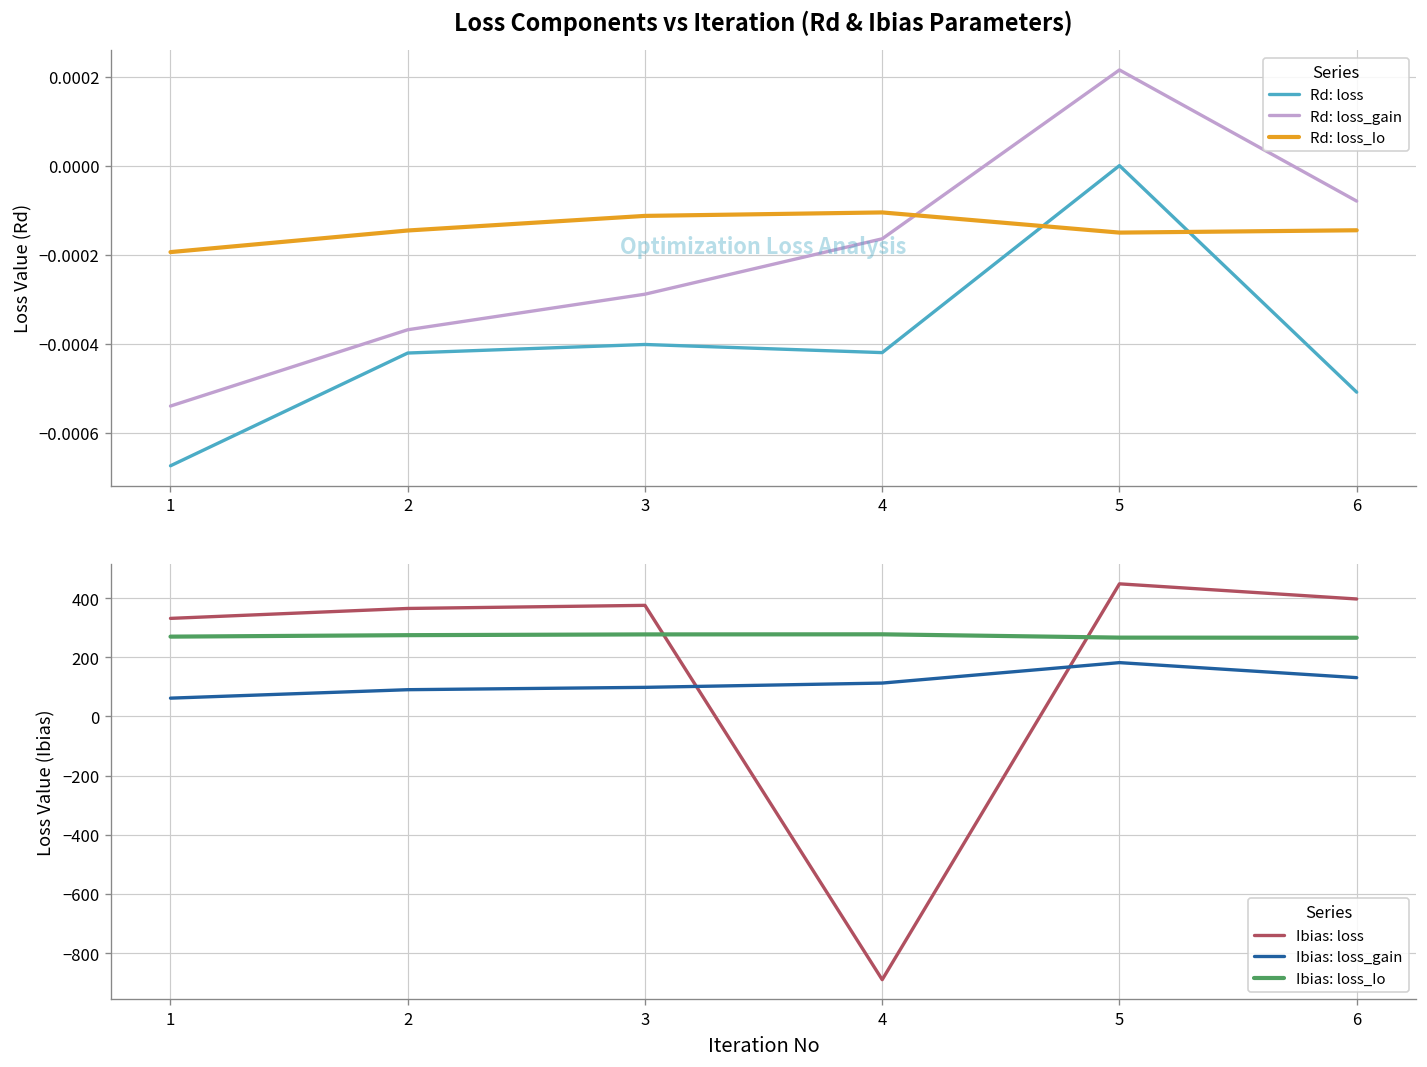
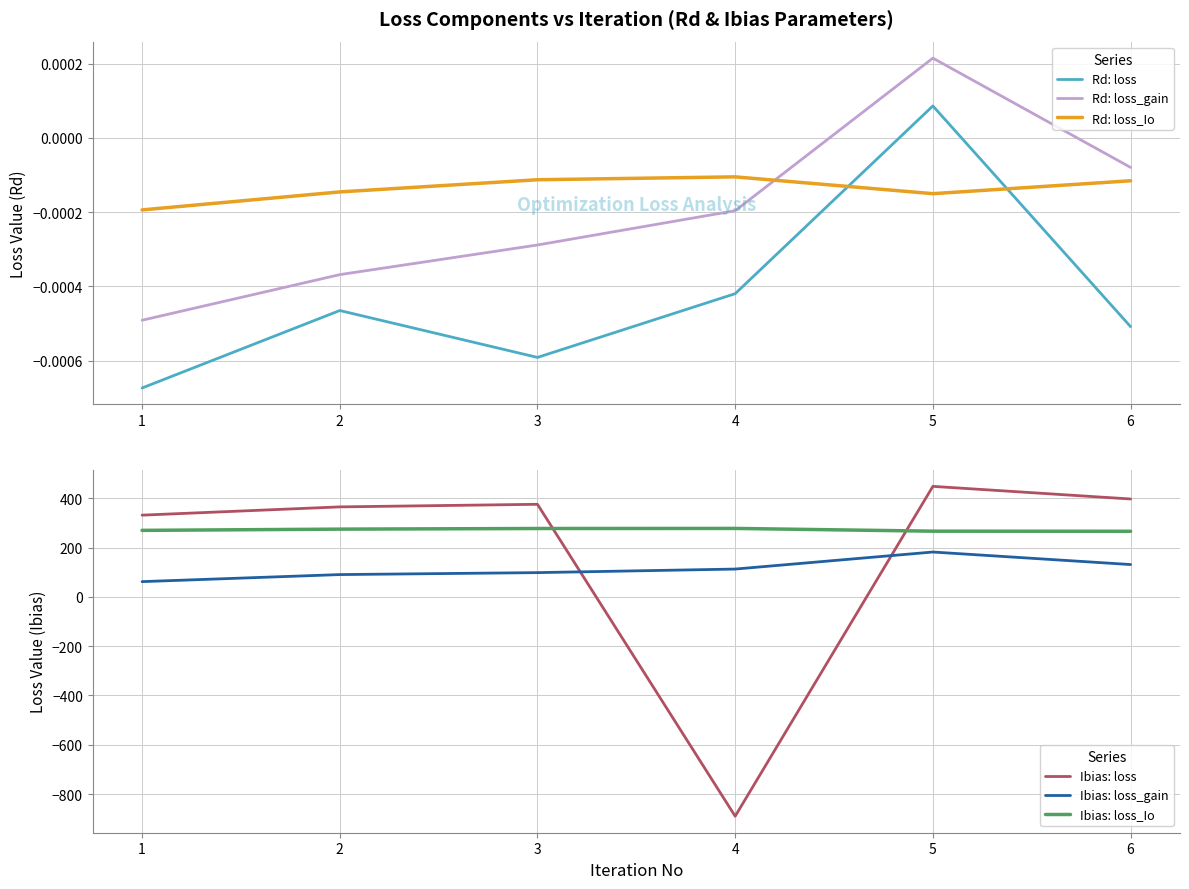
Loss Components vs Iteration (Rd & Ibias Parameters), Rd: loss_gain, 1: -0.00054 -> -0.00049
Loss Components vs Iteration (Rd & Ibias Parameters), Rd: loss, 2: -0.00042 -> -0.00047
Loss Components vs Iteration (Rd & Ibias Parameters), Rd: loss, 3: -0.00040 -> -0.00059
Loss Components vs Iteration (Rd & Ibias Parameters), Rd: loss_gain, 4: -0.00016 -> -0.00020
Loss Components vs Iteration (Rd & Ibias Parameters), Rd: loss, 5: 0.0000 -> 0.0001
Loss Components vs Iteration (Rd & Ibias Parameters), Rd: loss_Io, 6: -0.00015 -> -0.00012
